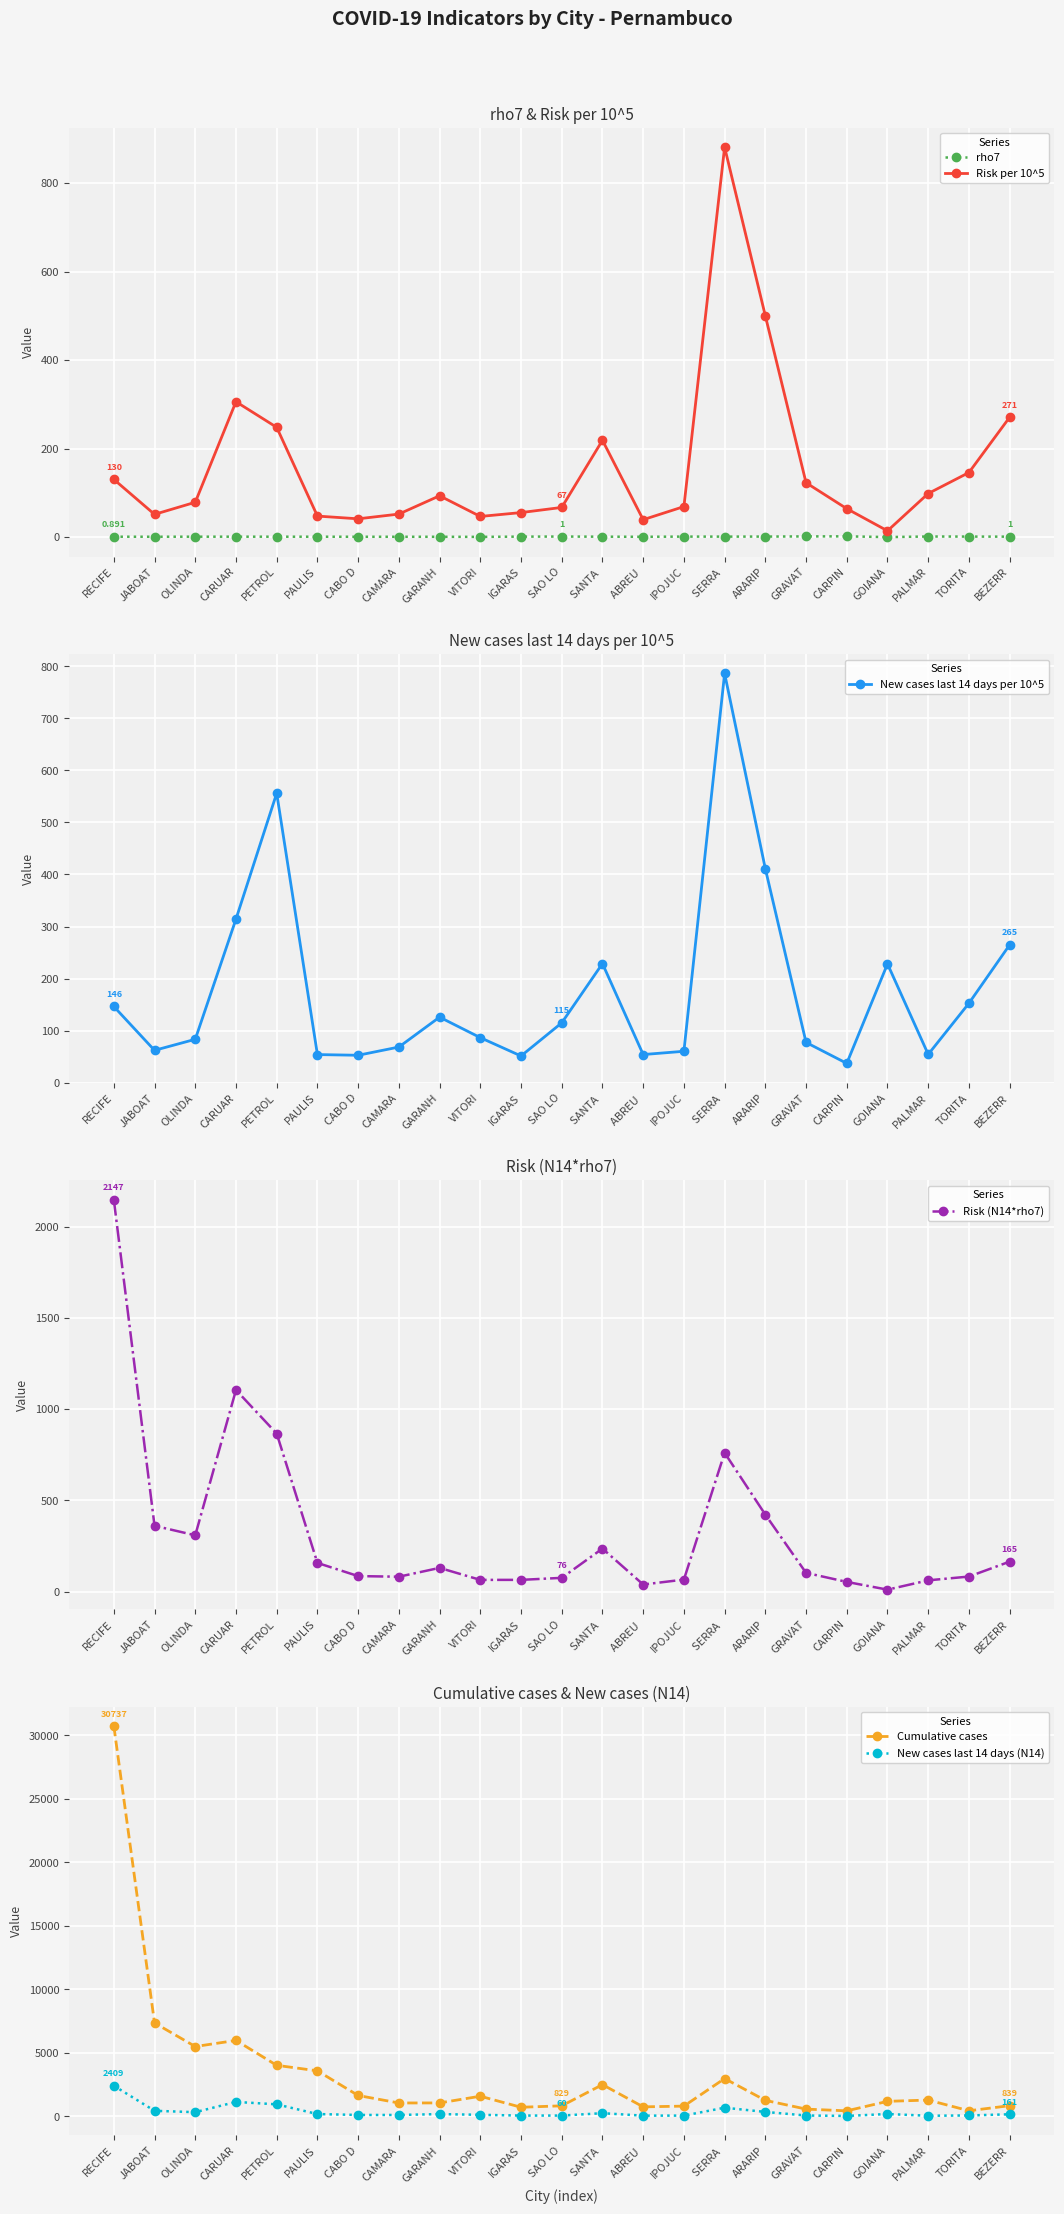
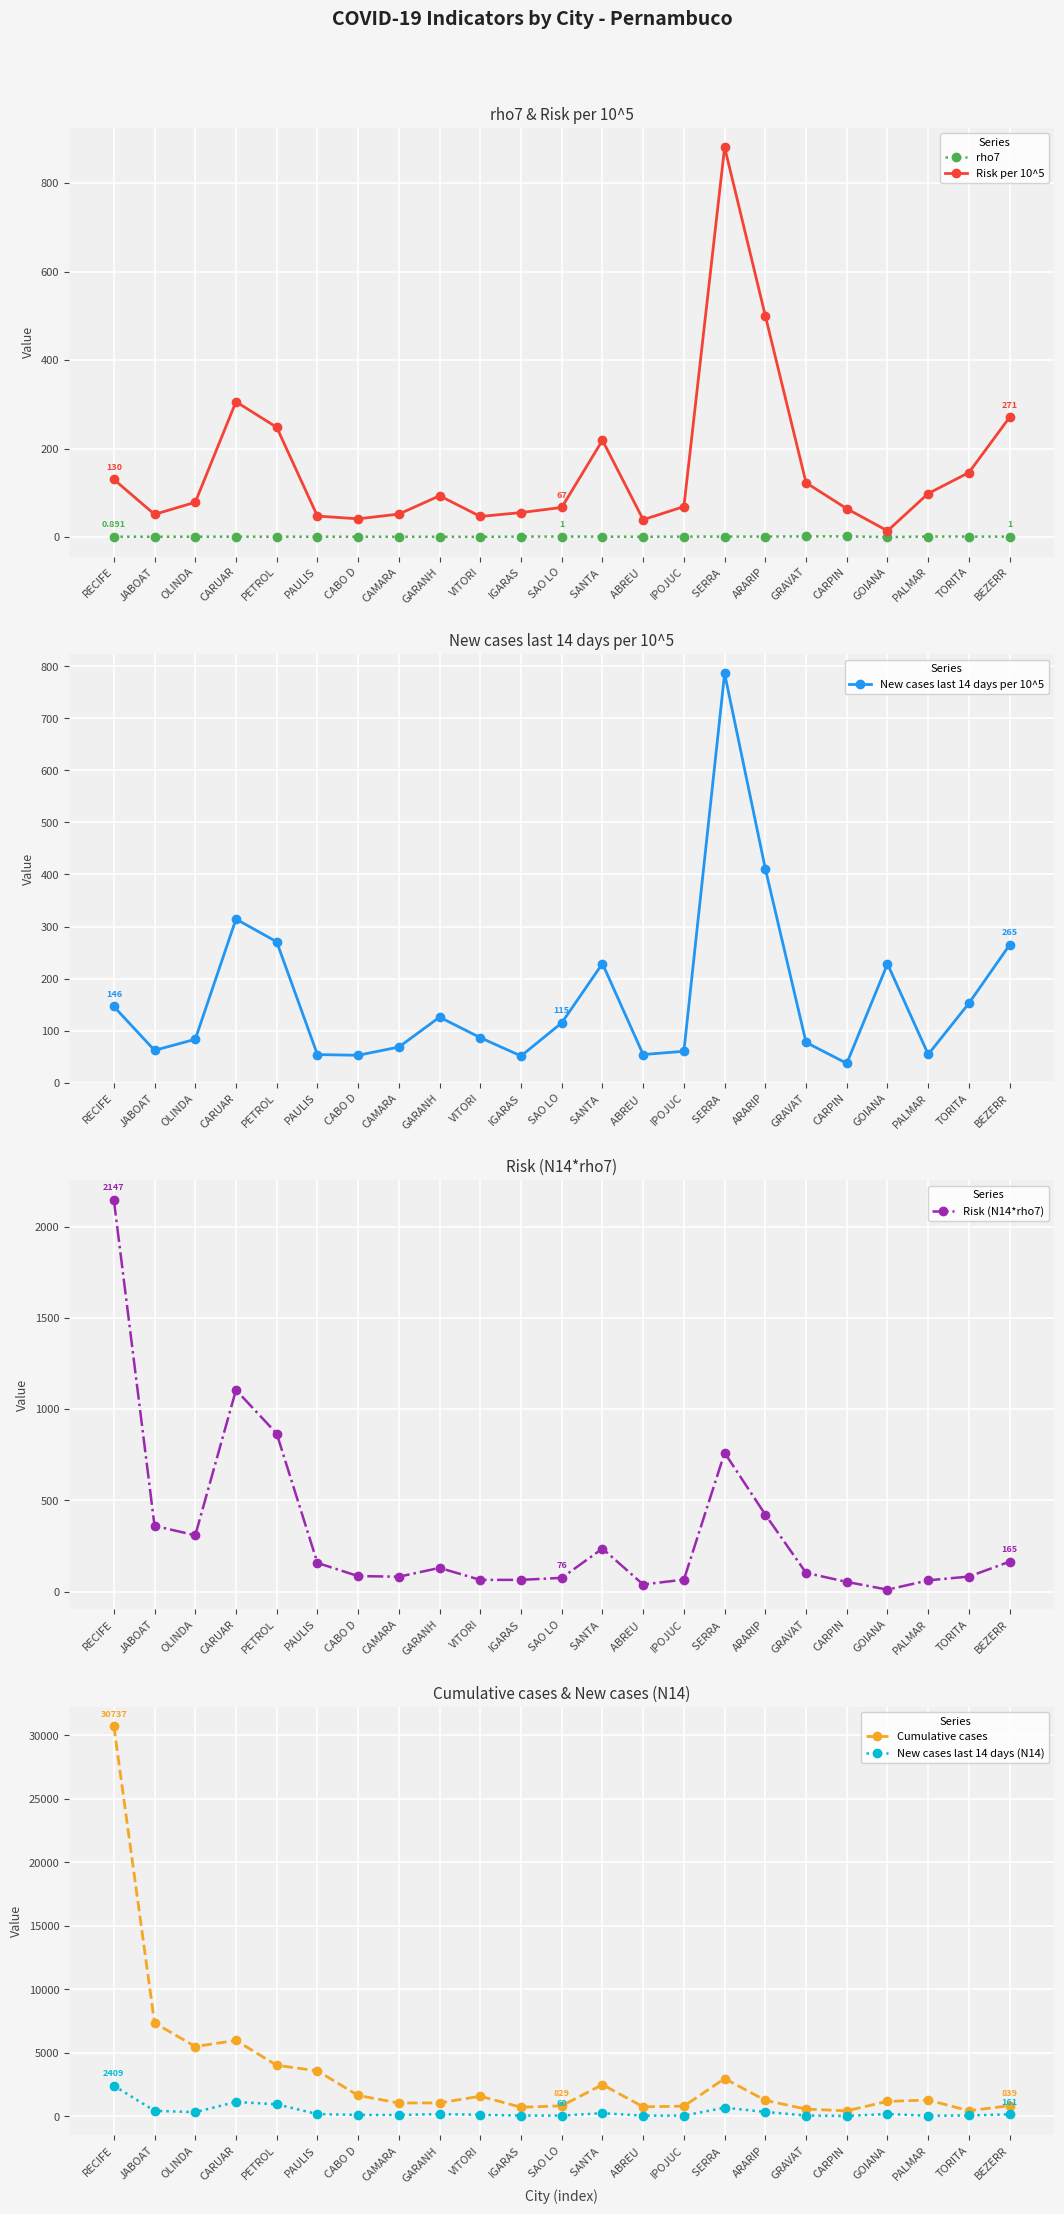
New cases last 14 days per 10^5, PETROL: 560 -> 270
